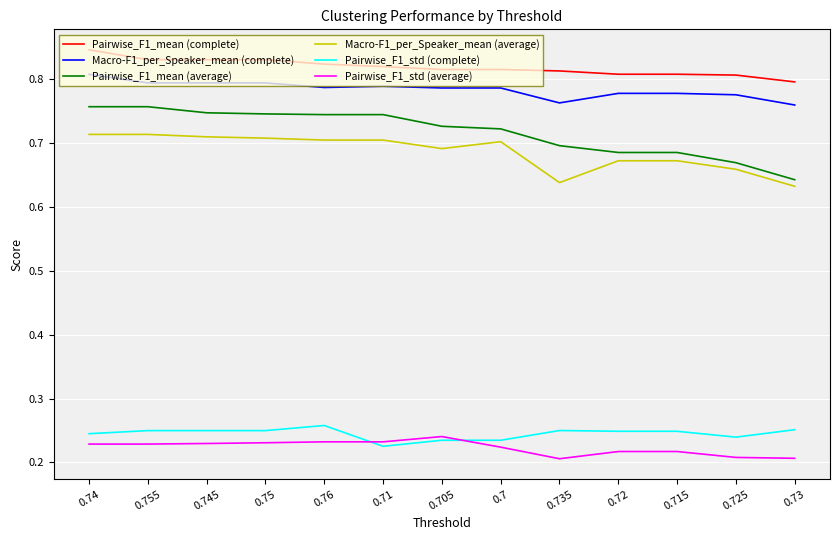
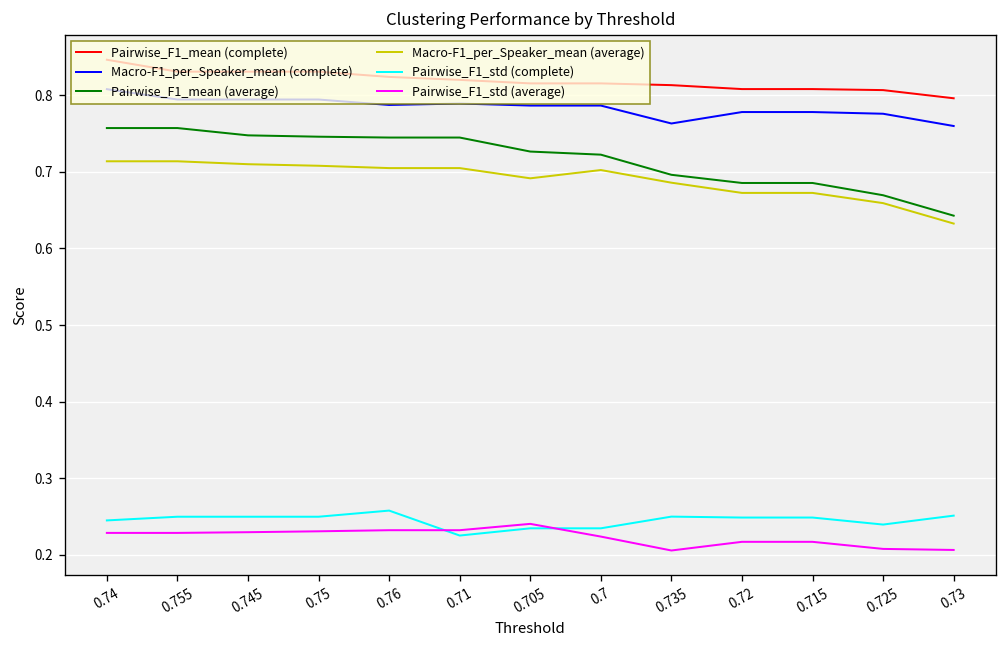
Macro-F1_per_Speaker_mean (average), 0.735: 0.64 -> 0.69
